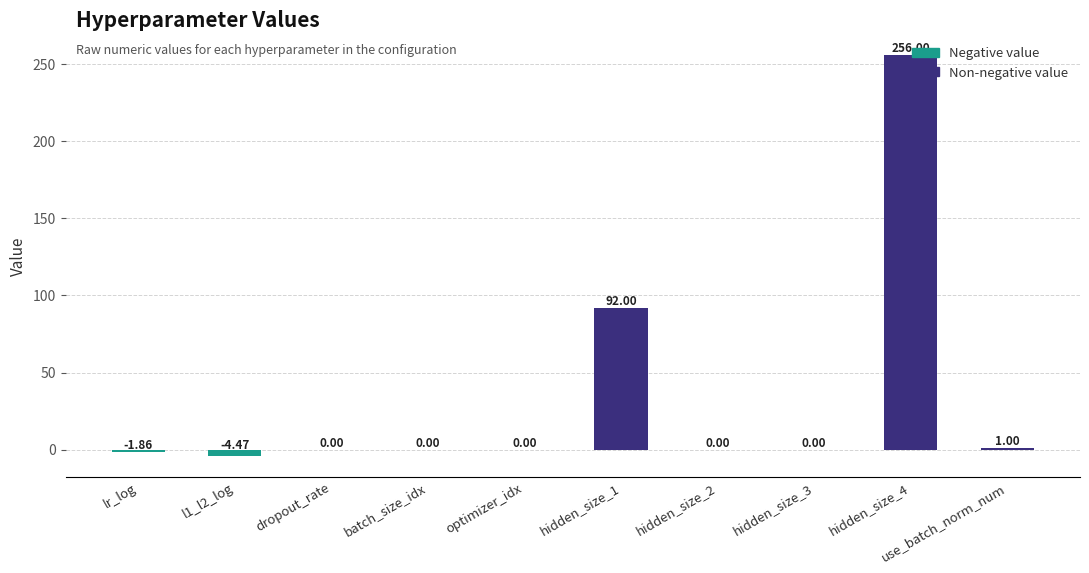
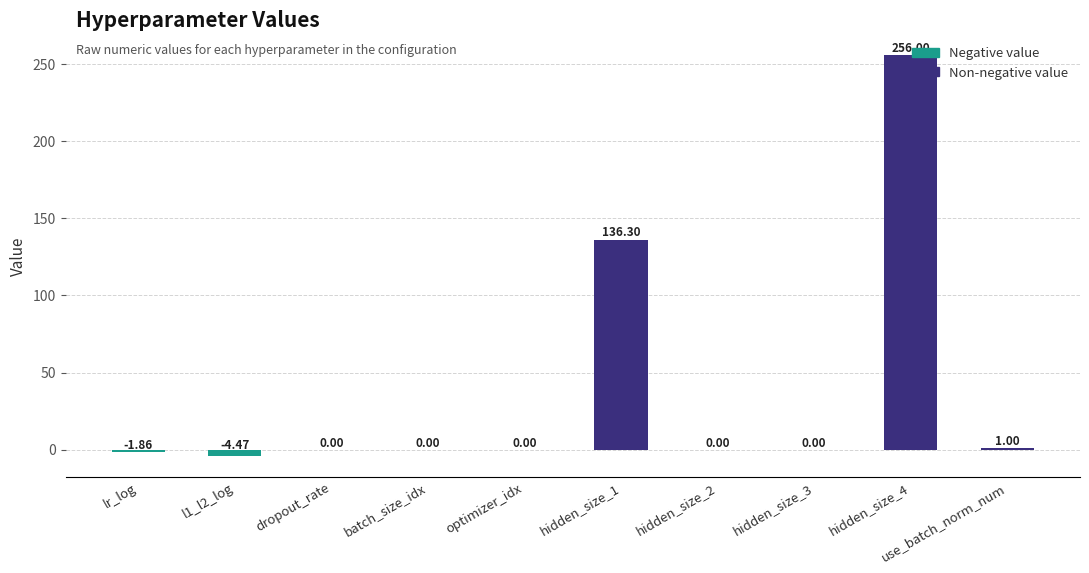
hidden_size_1: 92.00 -> 136.30
